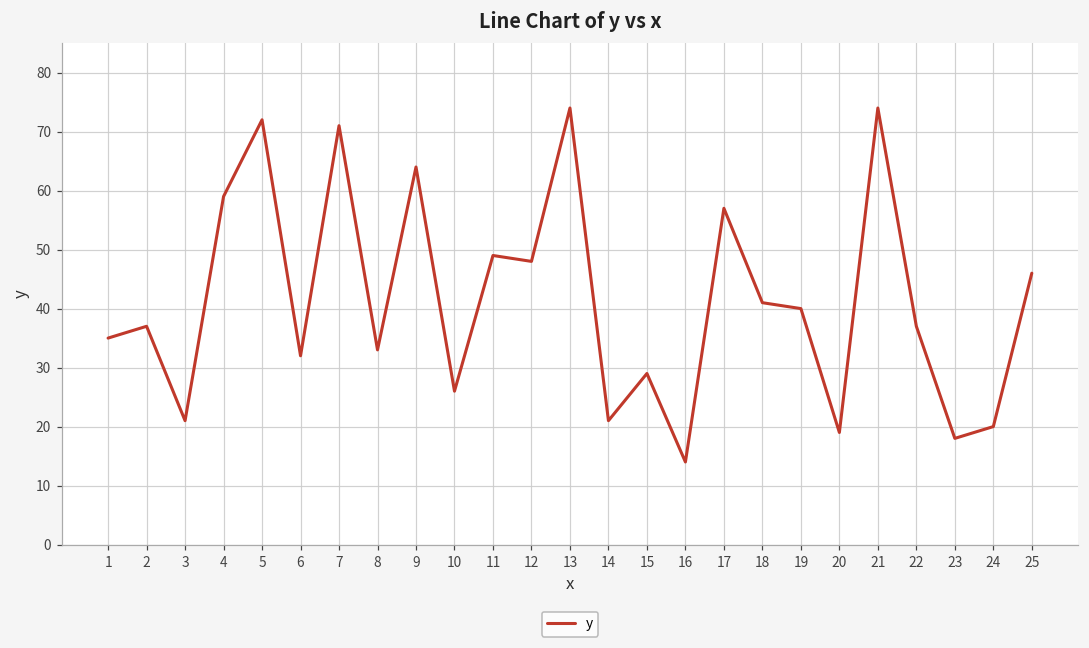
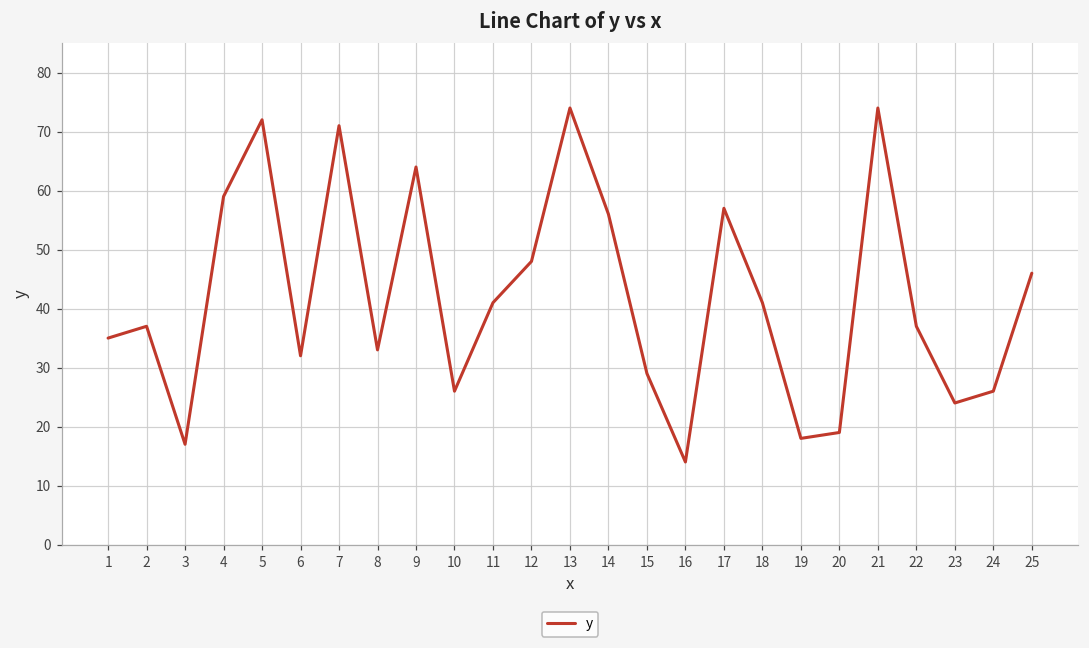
3: 21 -> 17
11: 49 -> 41
14: 21 -> 56
19: 40 -> 18
23: 18 -> 24
24: 20 -> 26
